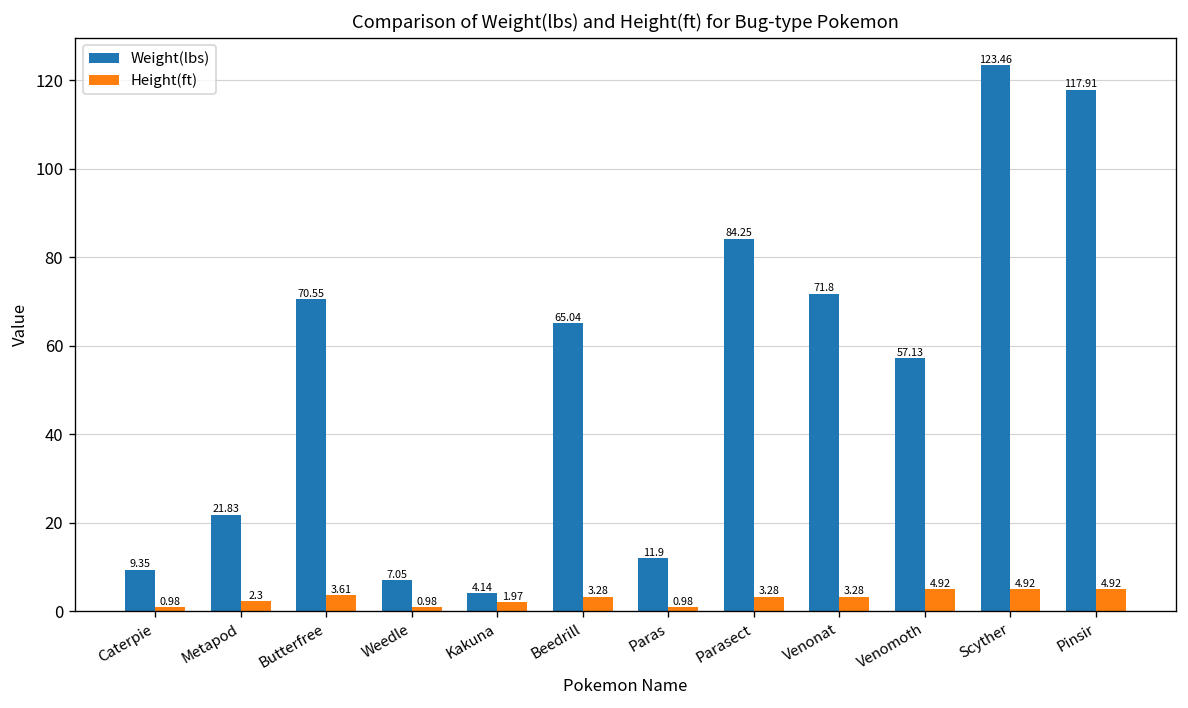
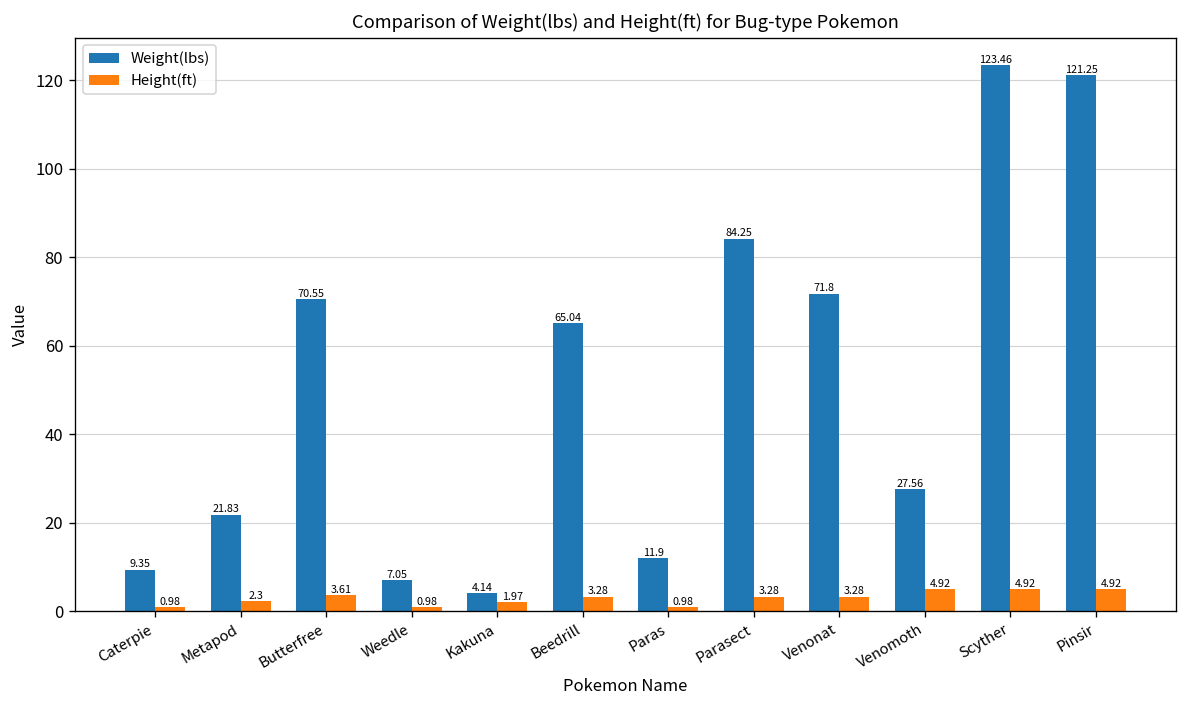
Weight(lbs), Venomoth: 57.13 -> 27.56
Weight(lbs), Pinsir: 117.91 -> 121.25
